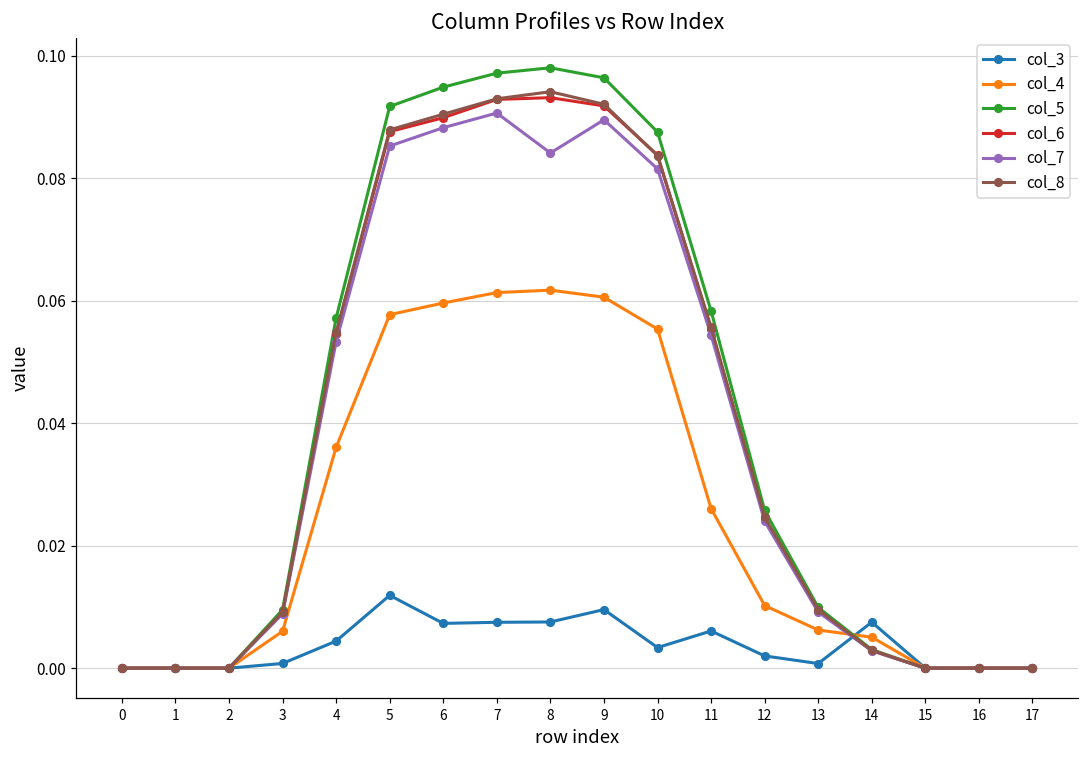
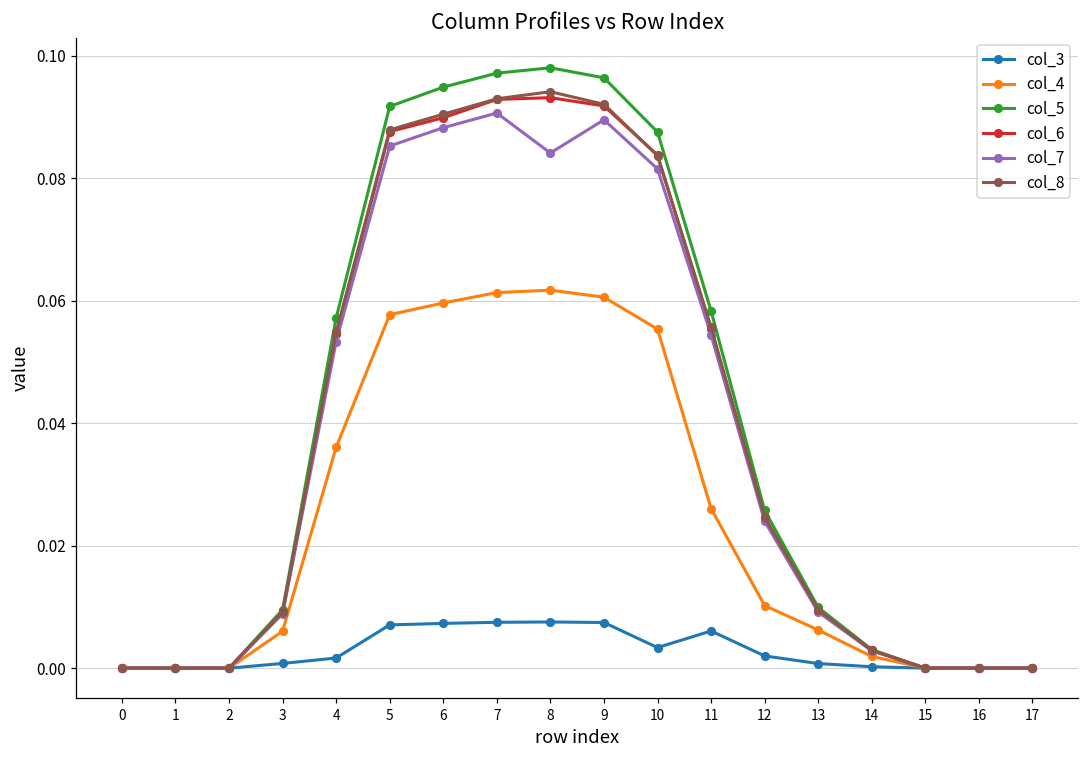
col_3, 4: 0.004 -> 0.002
col_3, 5: 0.012 -> 0.007
col_3, 9: 0.010 -> 0.007
col_3, 14: 0.008 -> 0.000
col_4, 14: 0.005 -> 0.002
